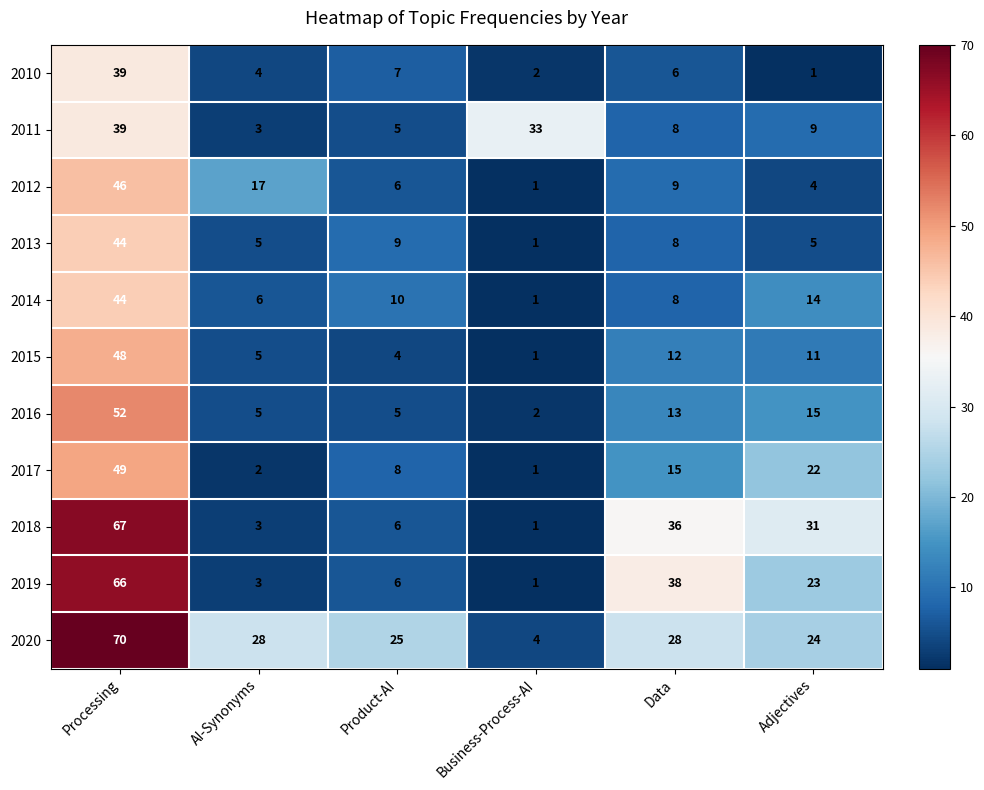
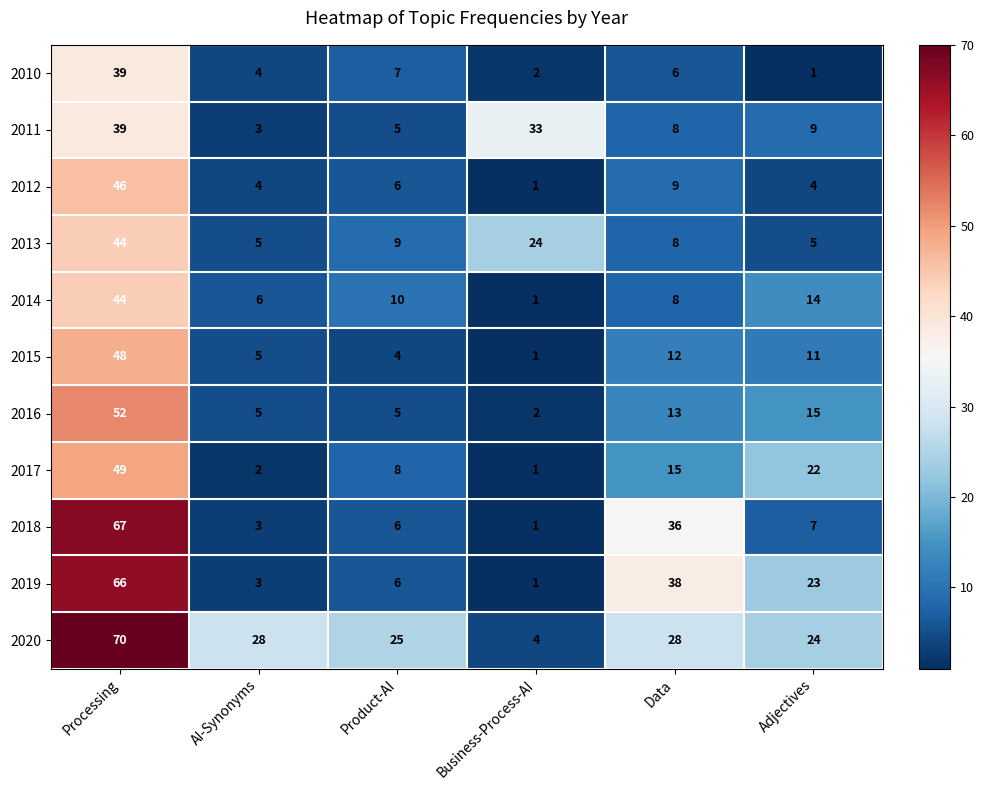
2012, AI-Synonyms: 17 -> 4
2013, Business-Process-AI: 1 -> 24
2018, Adjectives: 31 -> 7
